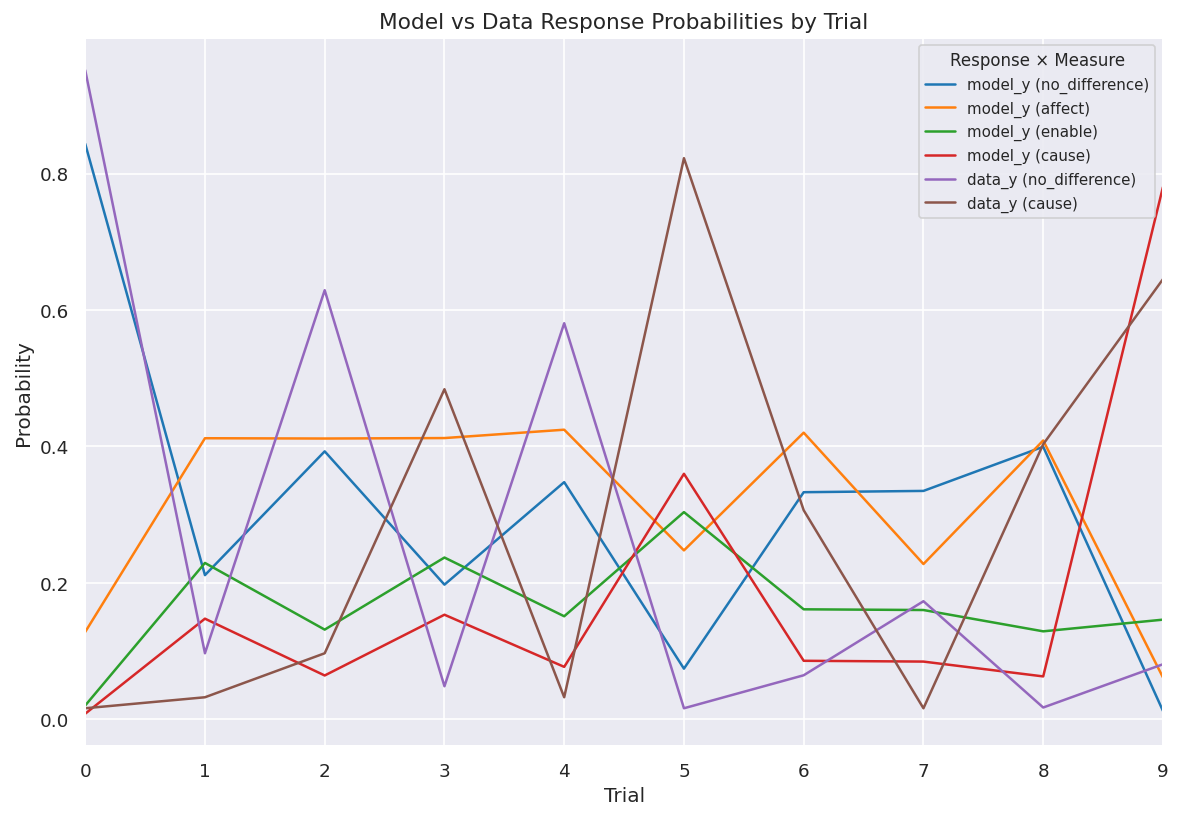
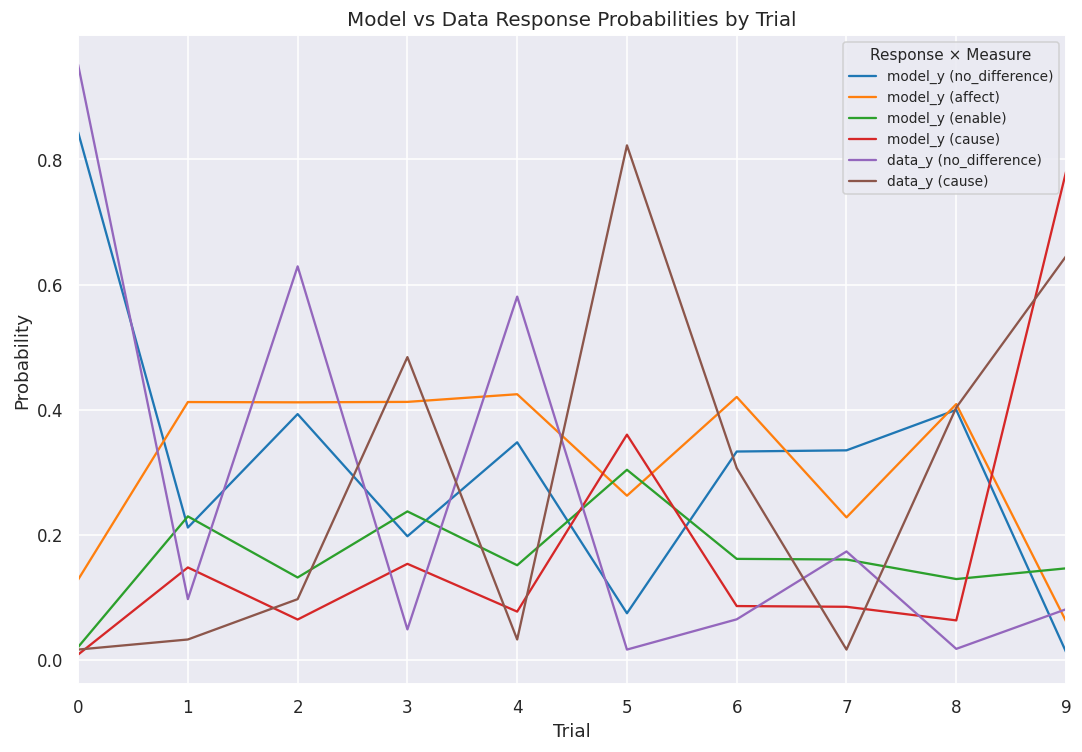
model_y (affect), 5: 0.25 -> 0.26
